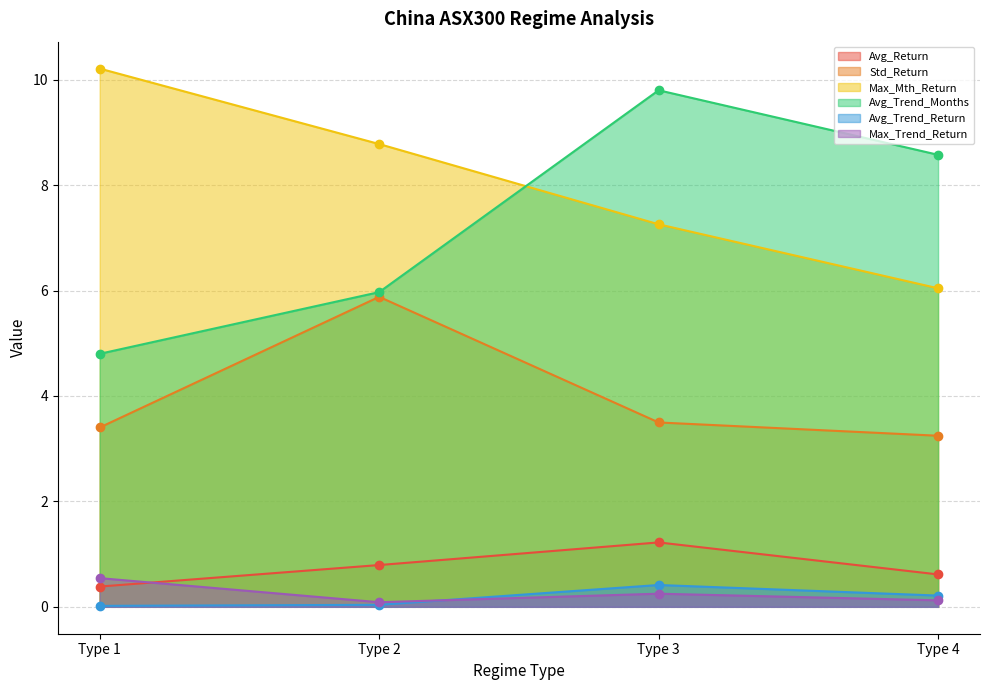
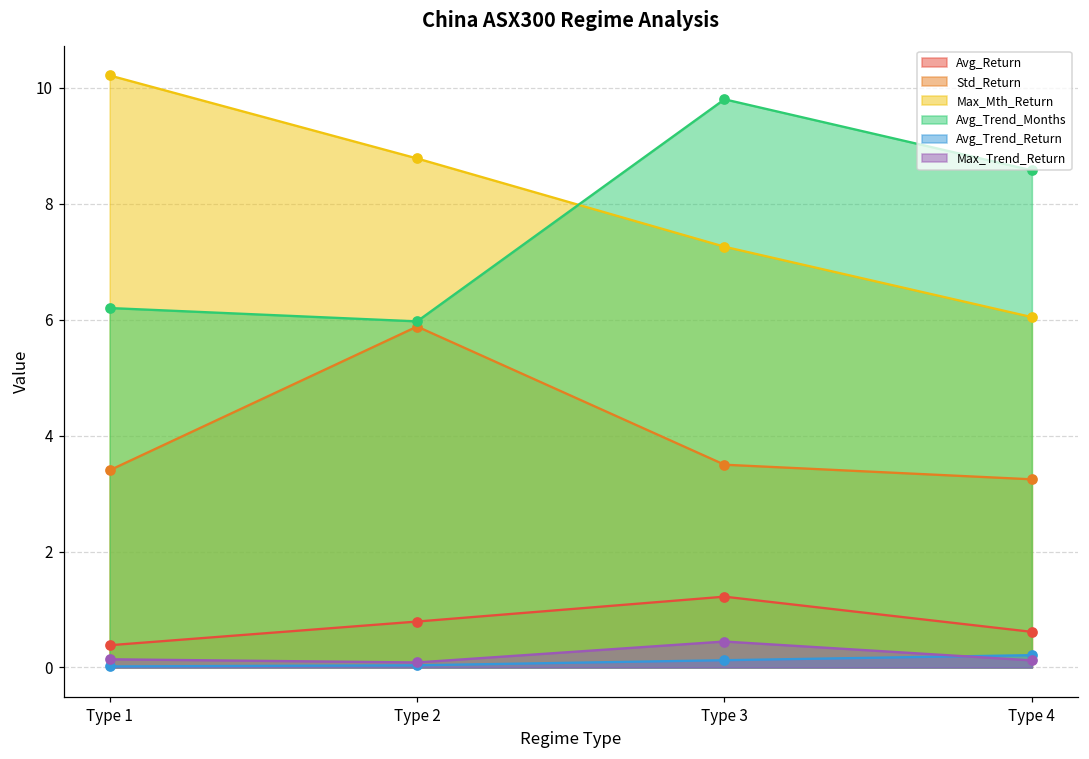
Avg_Trend_Months, Type 1: 4.8 -> 6.2
Max_Trend_Return, Type 1: 0.5 -> 0.1
Avg_Trend_Return, Type 3: 0.4 -> 0.1
Max_Trend_Return, Type 3: 0.2 -> 0.4
